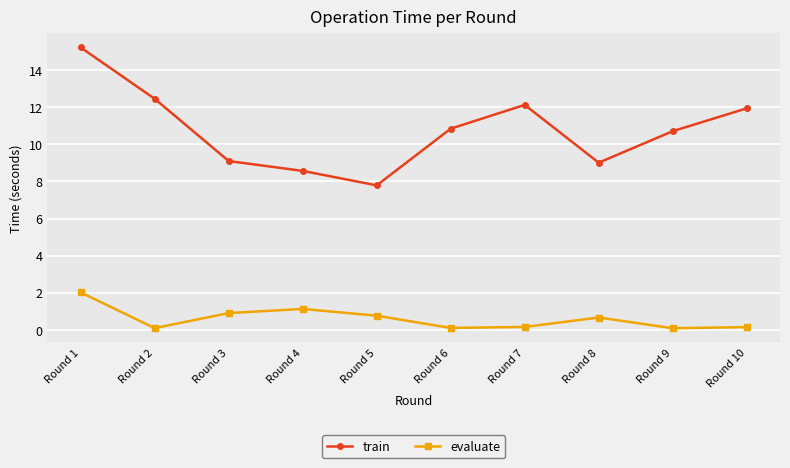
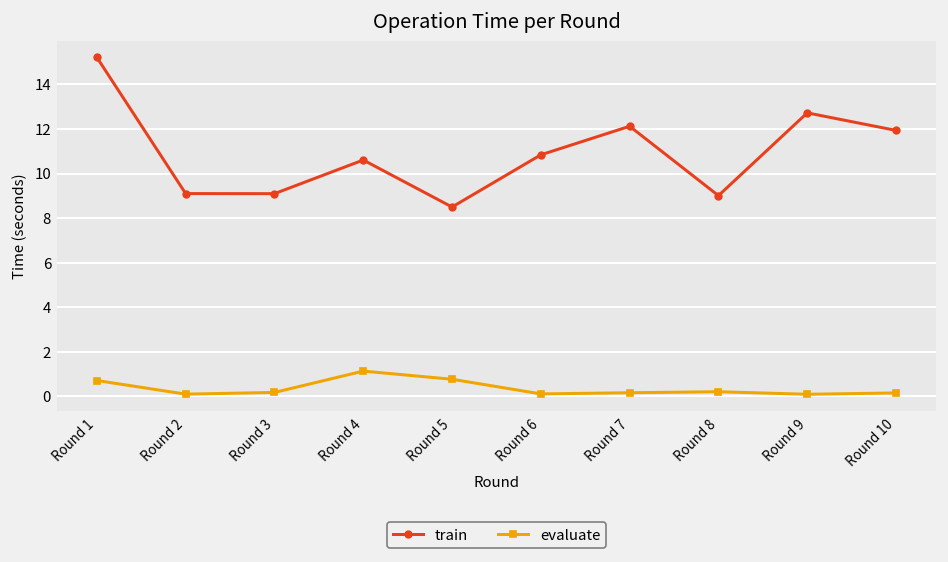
evaluate, Round 1: 2.0 -> 0.7
train, Round 2: 12.4 -> 9.1
evaluate, Round 3: 0.9 -> 0.2
train, Round 4: 8.6 -> 10.6
train, Round 5: 7.8 -> 8.5
evaluate, Round 8: 0.7 -> 0.2
train, Round 9: 10.7 -> 12.7
